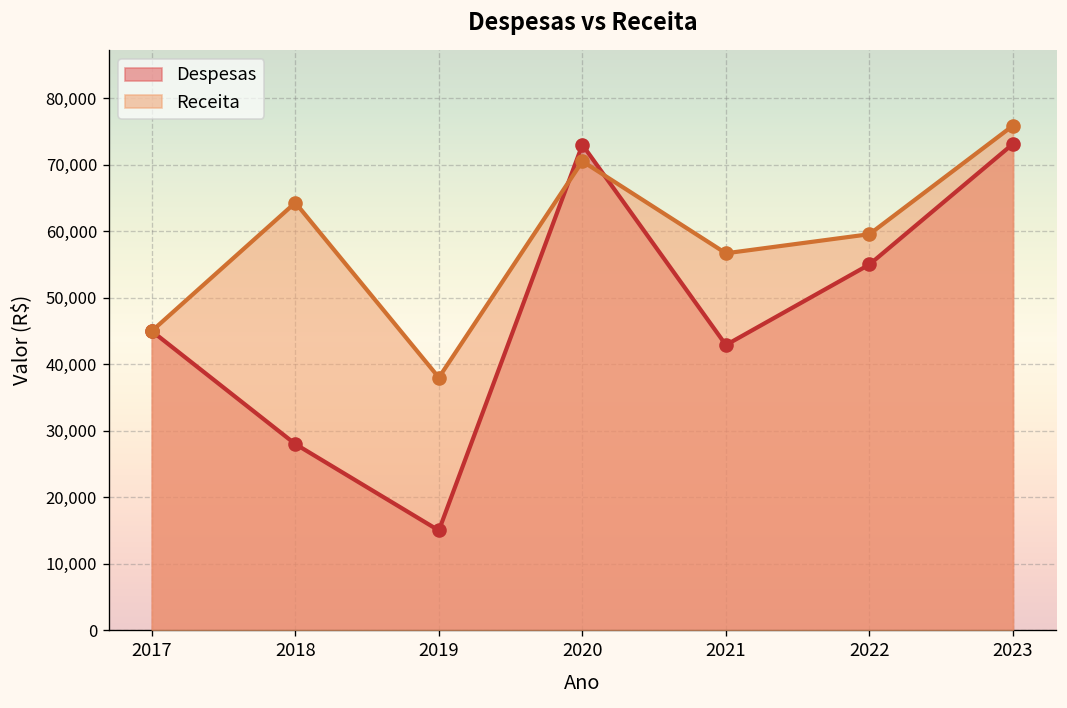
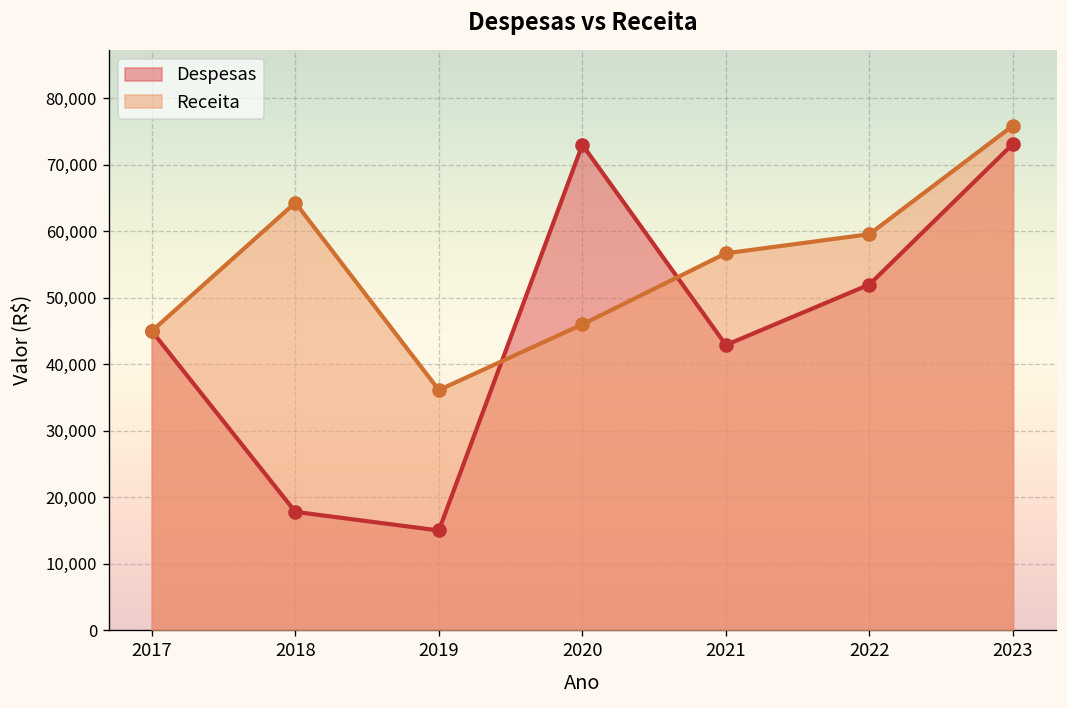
Despesas, 2018: 28,000 -> 18,000
Receita, 2019: 38,000 -> 36,000
Receita, 2020: 71,000 -> 46,000
Despesas, 2022: 55,000 -> 52,000
